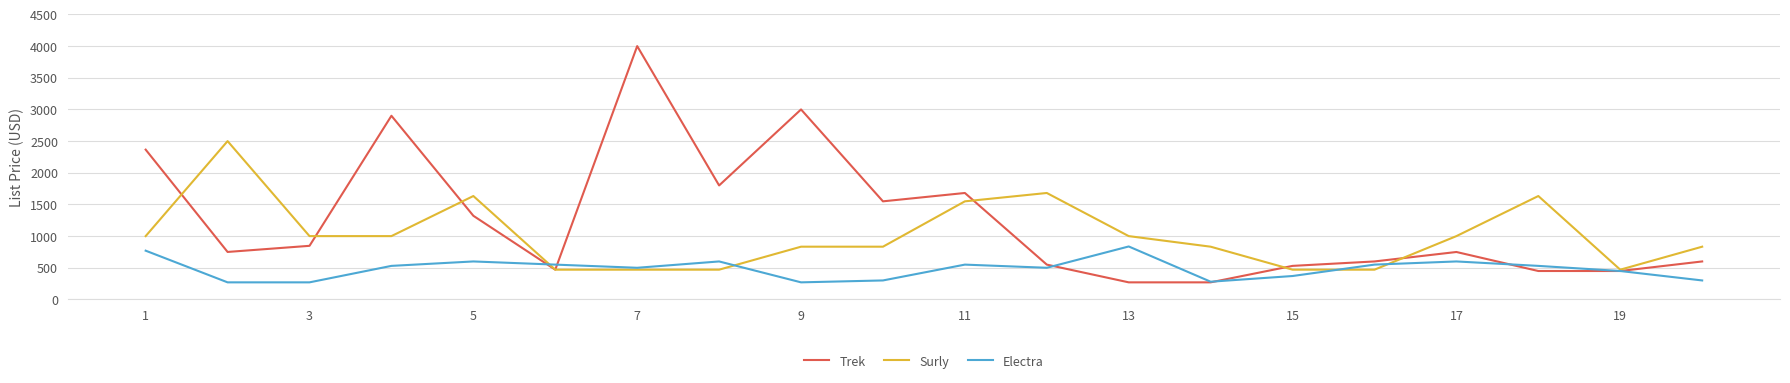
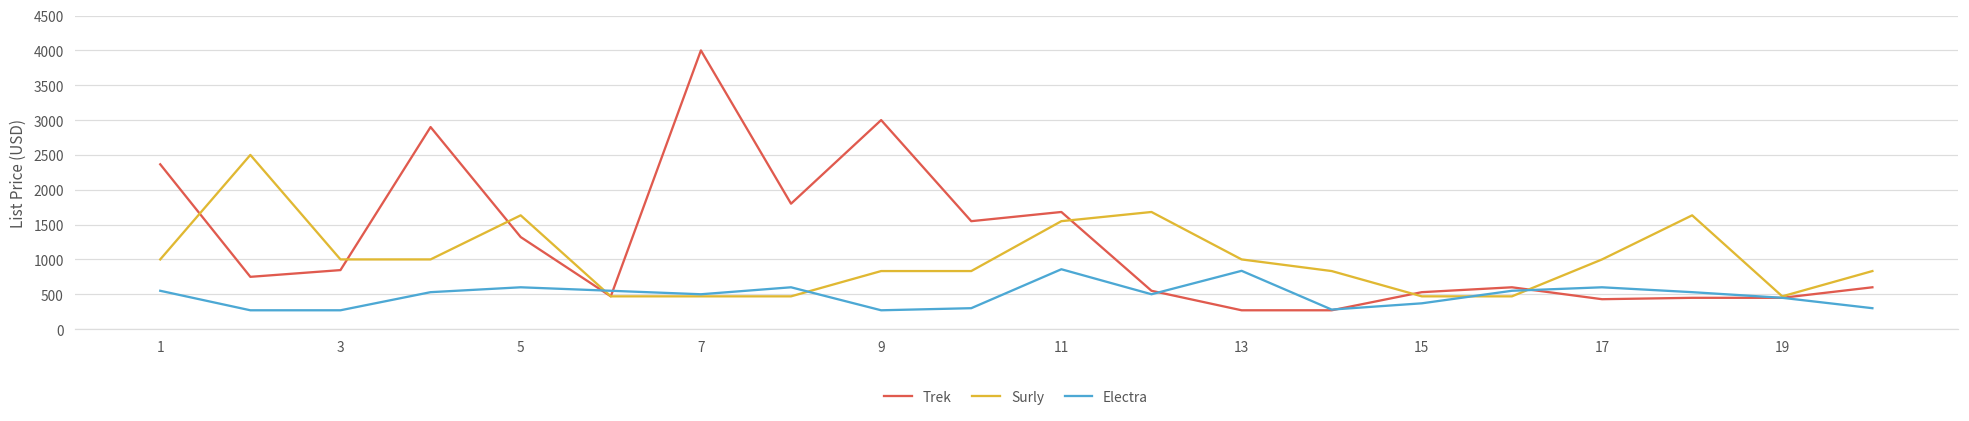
Electra, 1: 800 -> 500
Electra, 11: 500 -> 900
Trek, 17: 700 -> 400
